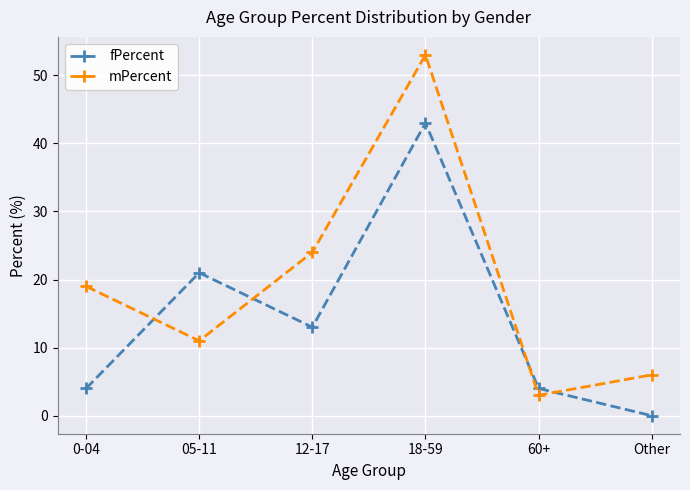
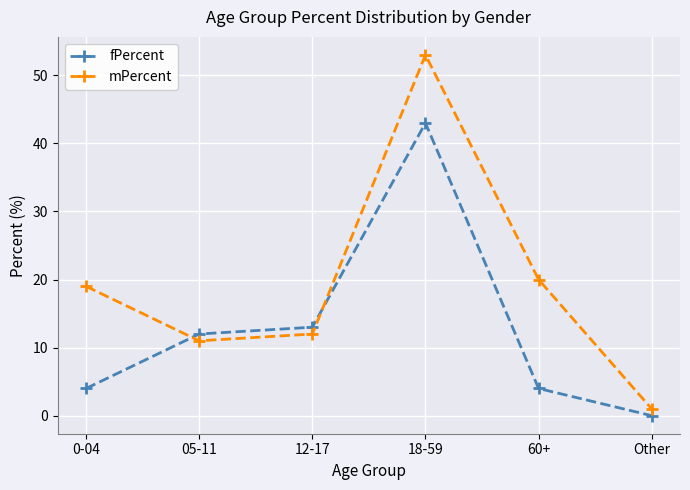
fPercent, 05-11: 21 -> 12
mPercent, 12-17: 24 -> 12
mPercent, 60+: 3 -> 20
mPercent, Other: 6 -> 1
